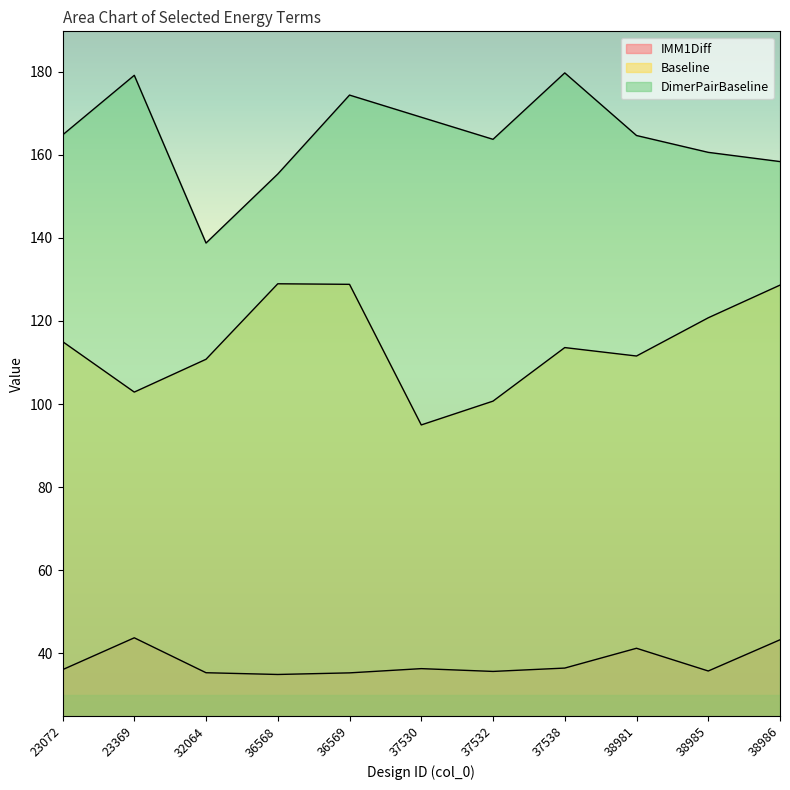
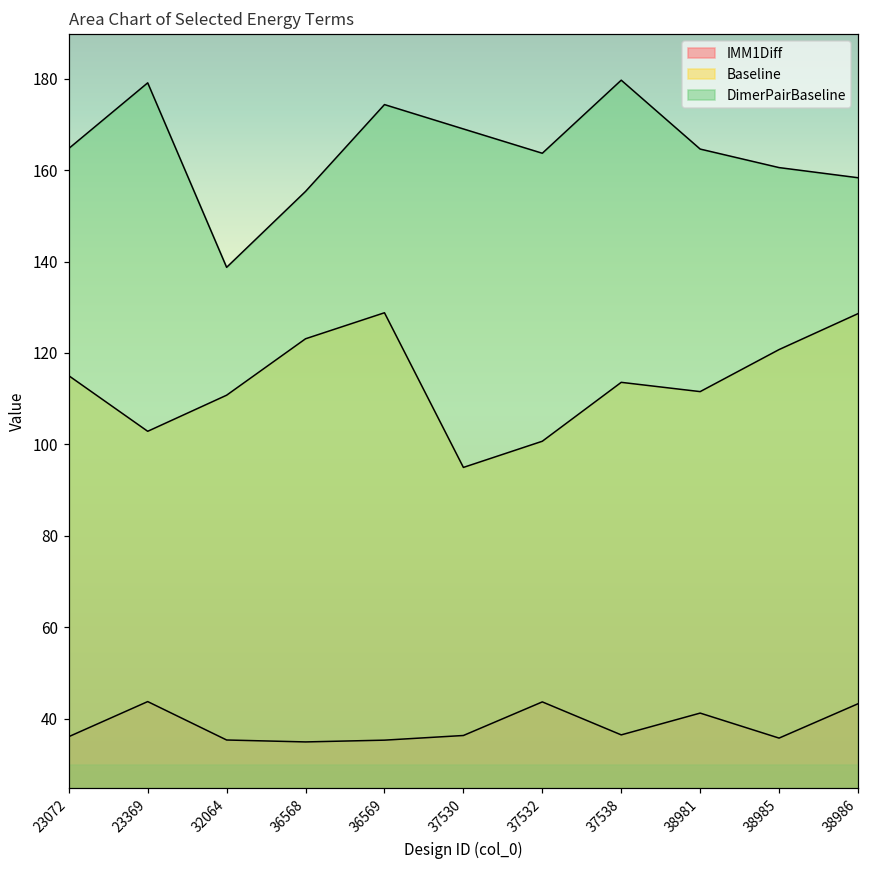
Baseline, 36568: 129 -> 123
IMM1Diff, 37532: 36 -> 44
